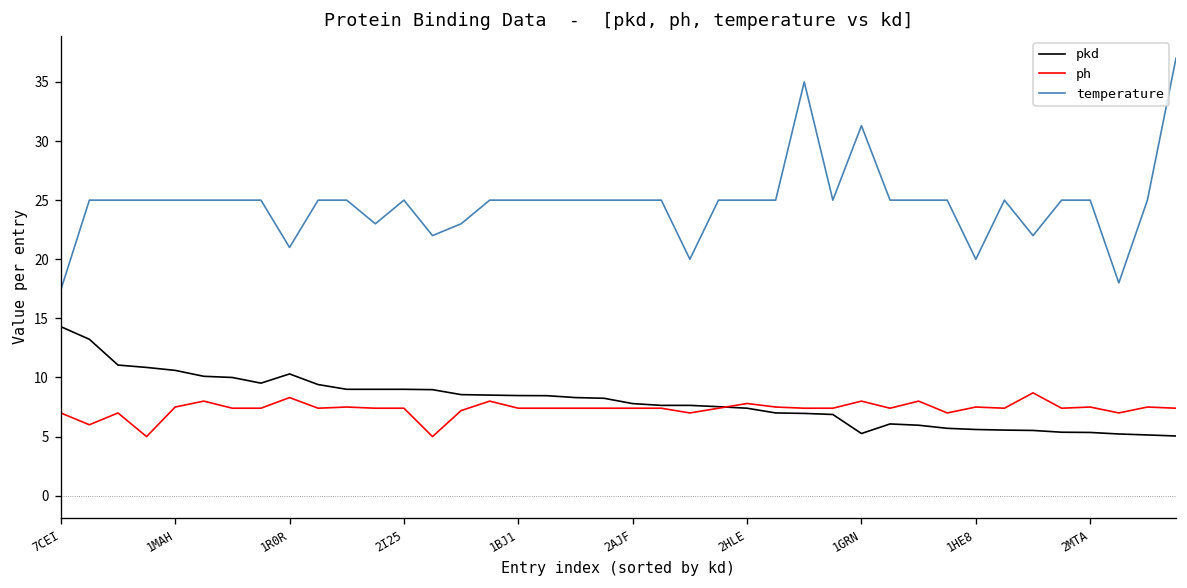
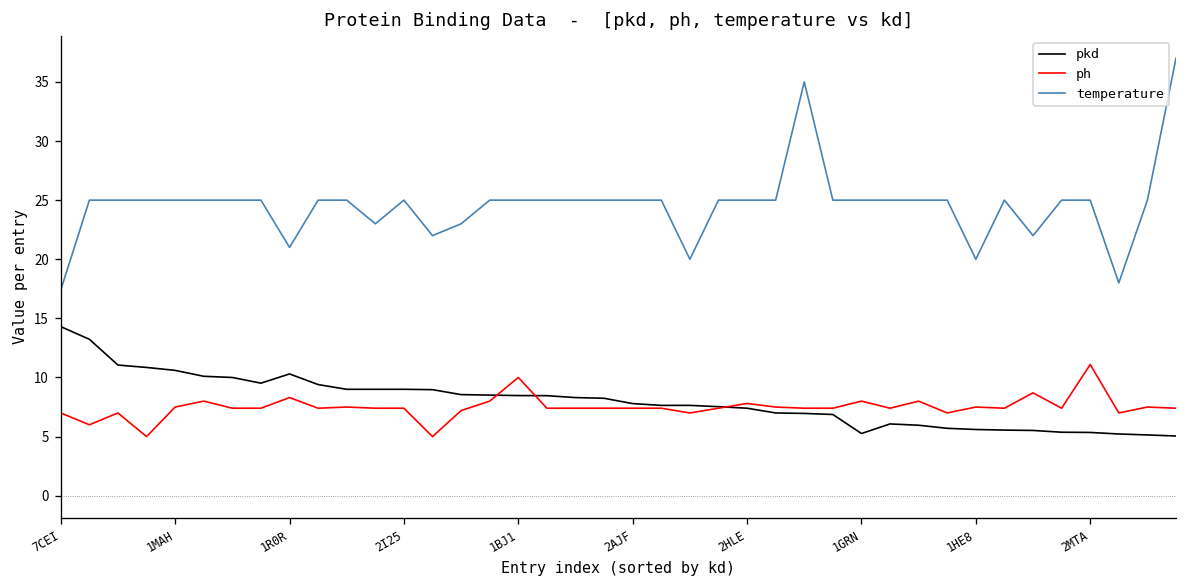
ph, 1BJ1: 7 -> 10
temperature, 1GRN: 31 -> 25
ph, 2MTA: 8 -> 11
